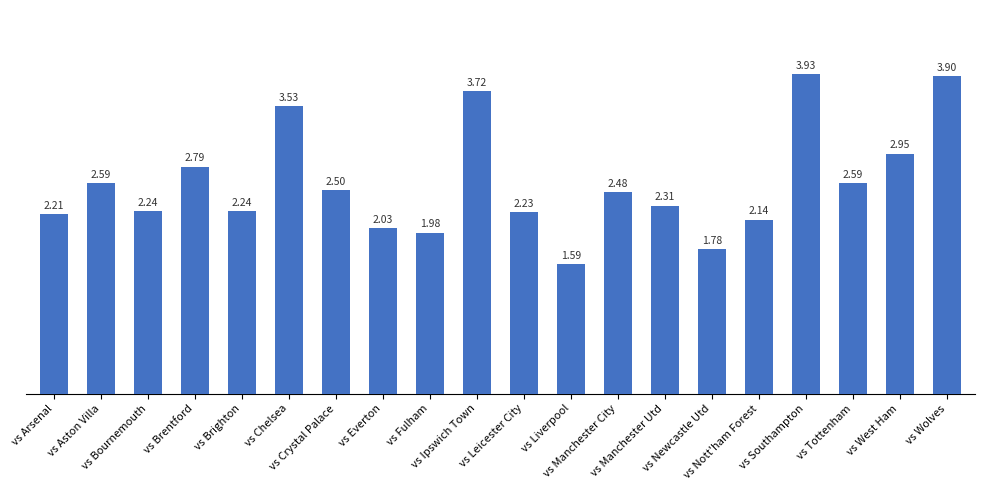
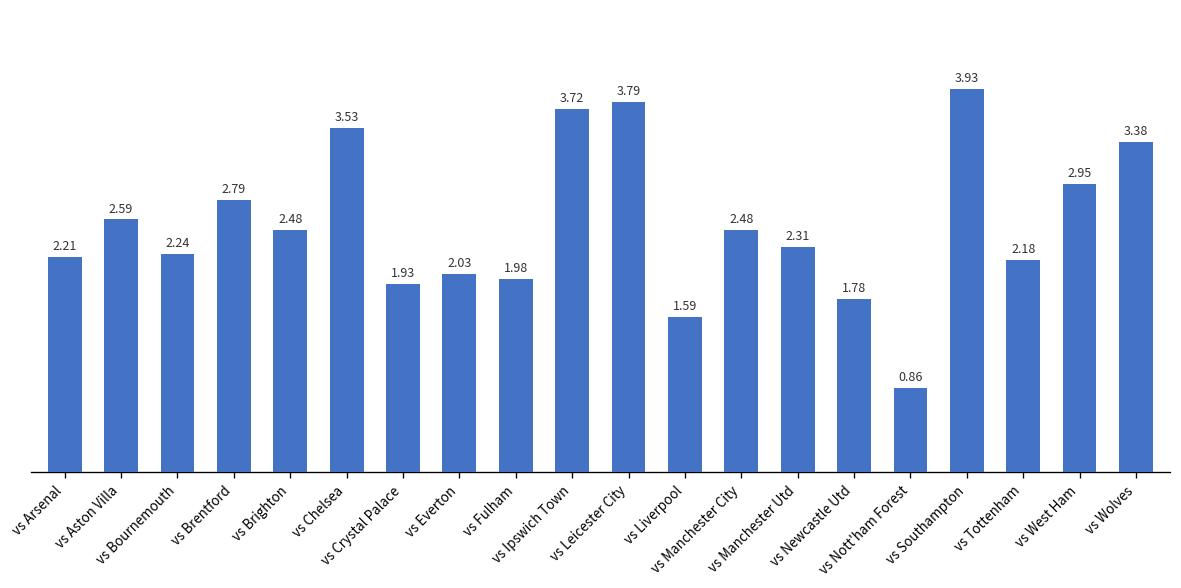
vs Brighton: 2.24 -> 2.48
vs Crystal Palace: 2.50 -> 1.93
vs Leicester City: 2.23 -> 3.79
vs Nott'ham Forest: 2.14 -> 0.86
vs Tottenham: 2.59 -> 2.18
vs Wolves: 3.90 -> 3.38
